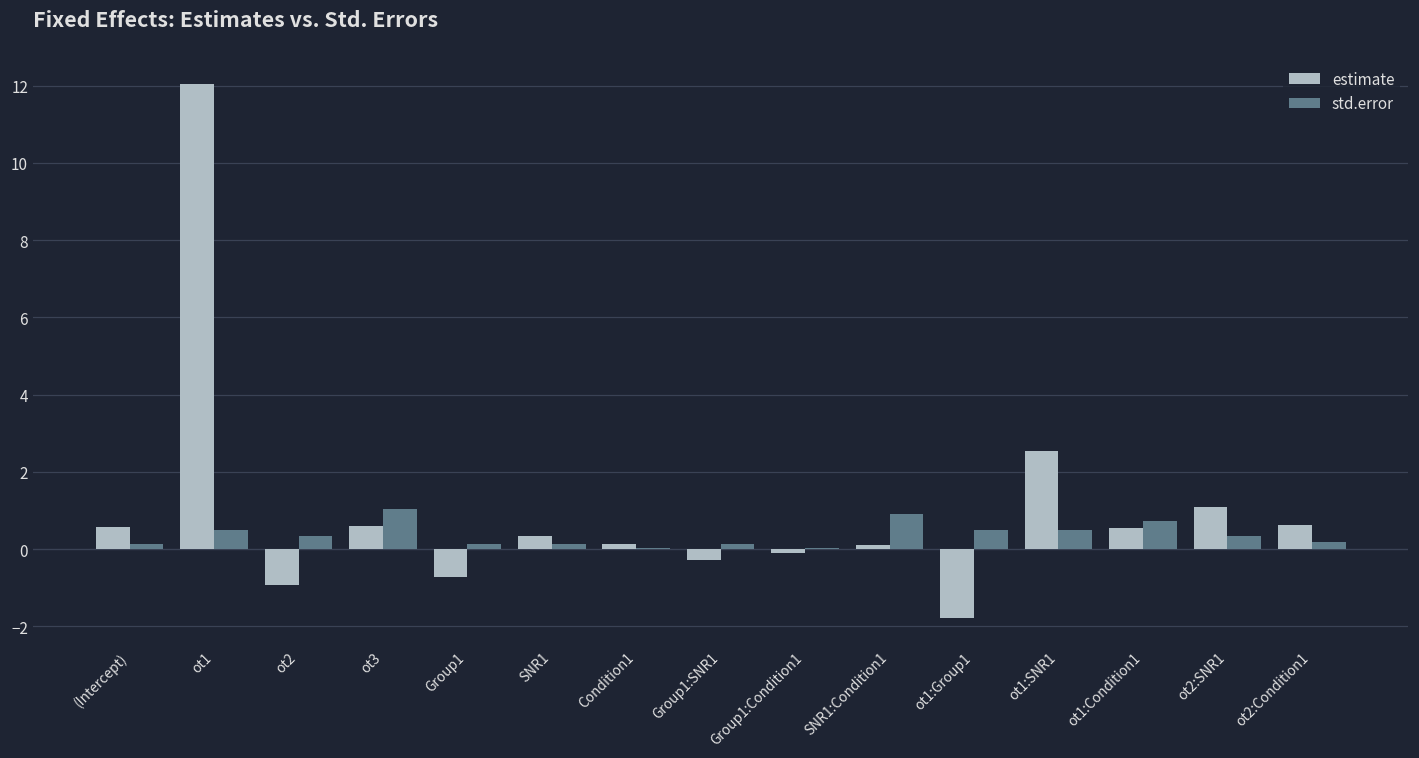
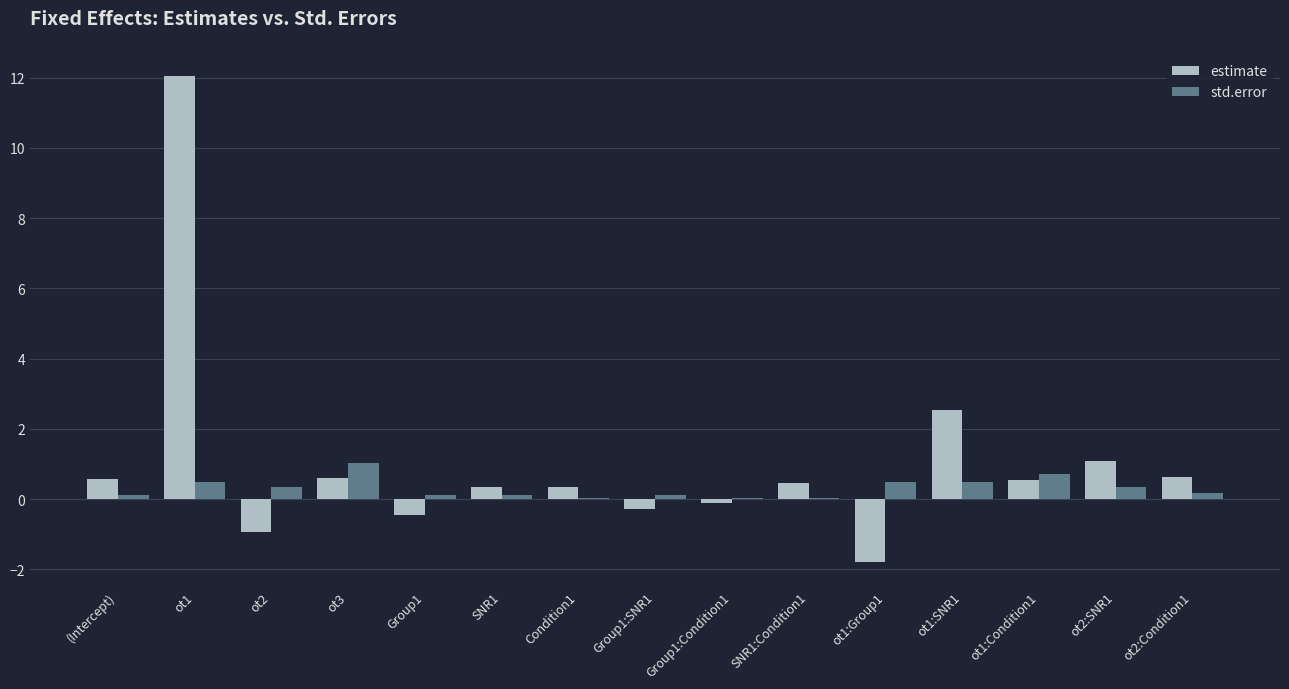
estimate, Group1: -0.7 -> -0.4
estimate, Condition1: 0.1 -> 0.3
estimate, SNR1:Condition1: 0.1 -> 0.5
std.error, SNR1:Condition1: 0.9 -> 0.0
